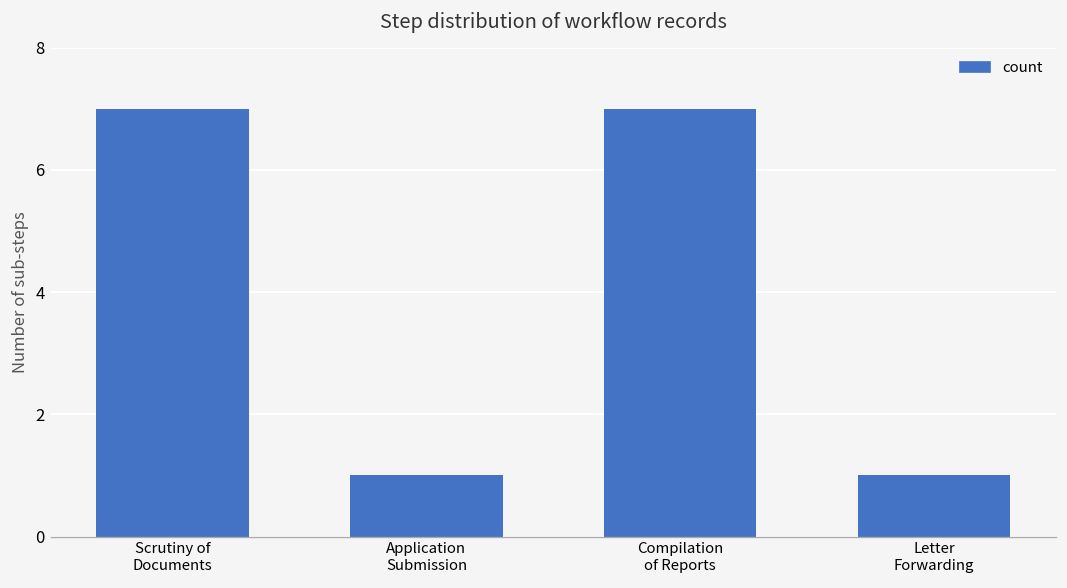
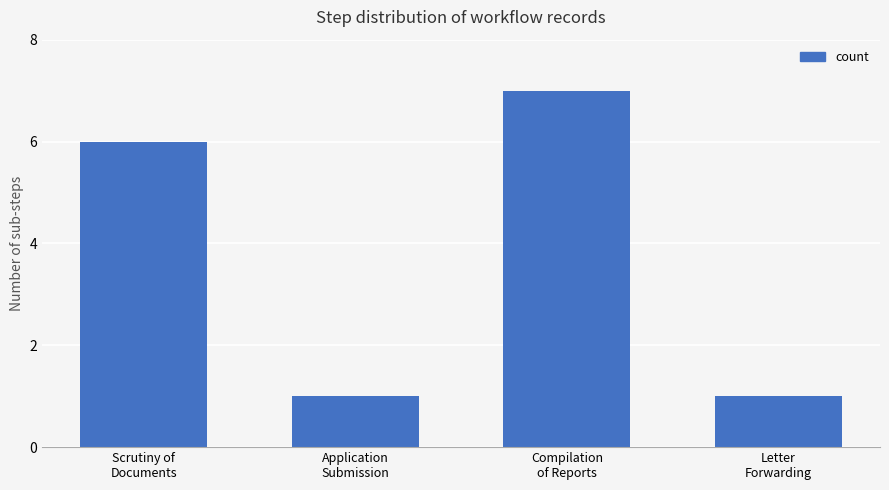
Scrutiny of Documents: 7 -> 6
